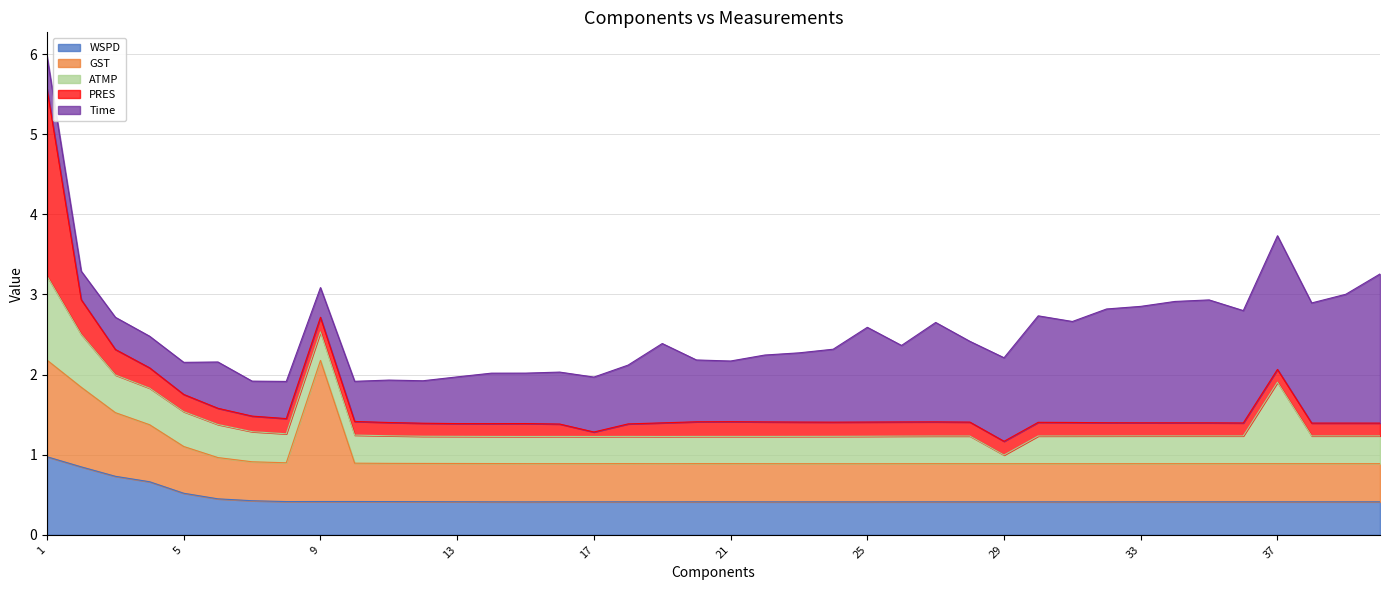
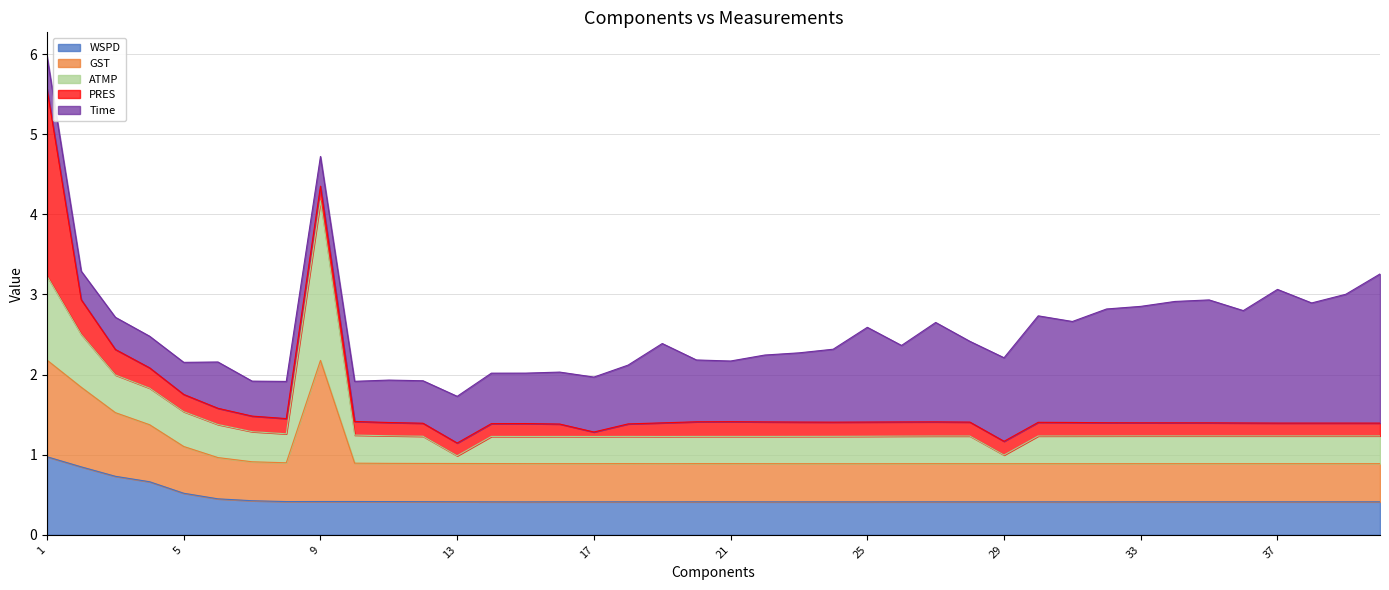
ATMP, 9: 0.4 -> 2.0
ATMP, 13: 0.3 -> 0.1
ATMP, 37: 1.0 -> 0.3
